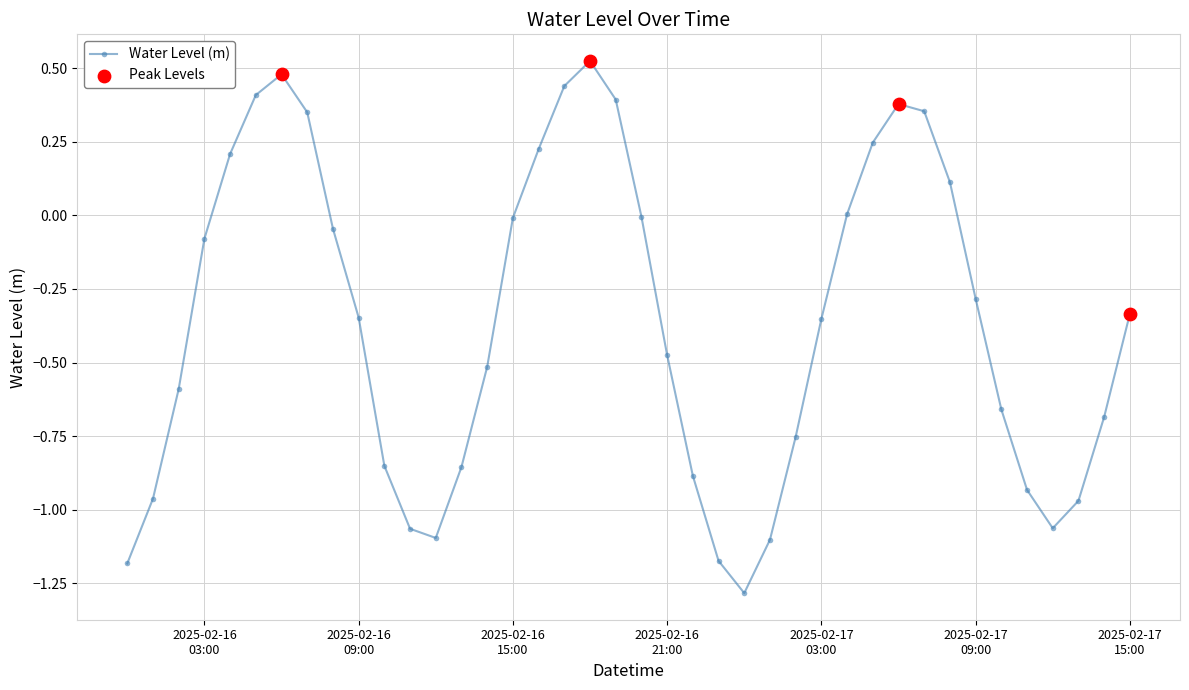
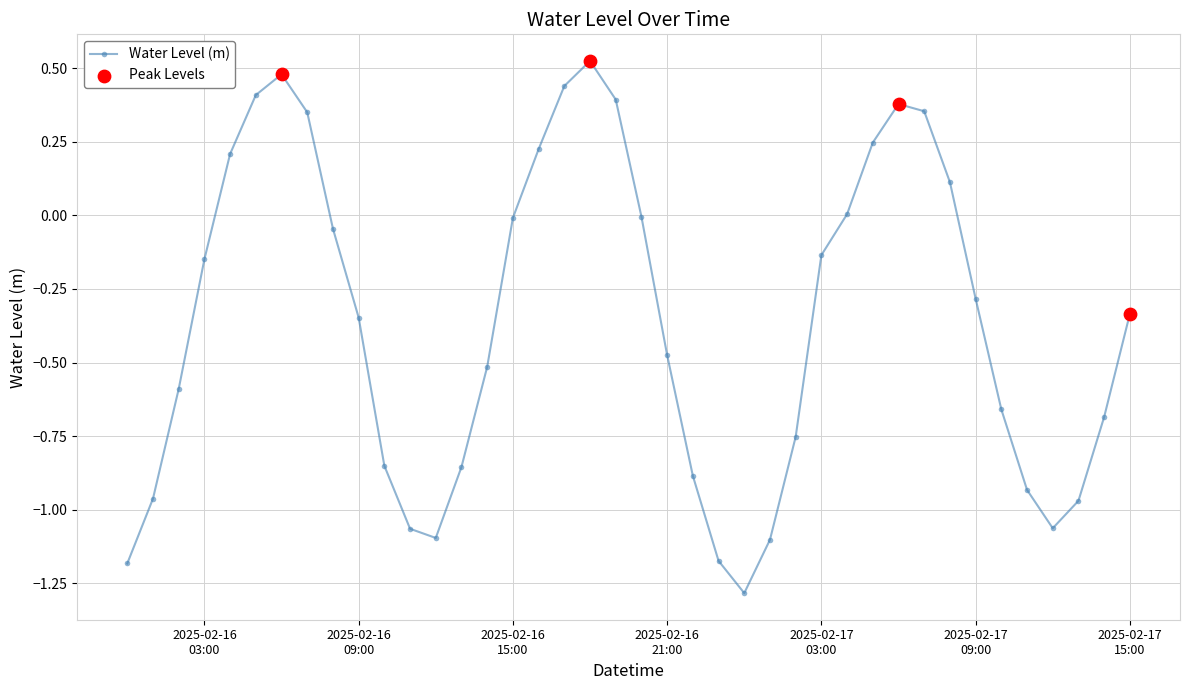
Water Level (m), 2025-02-16 03:00: -0.08 -> -0.15
Water Level (m), 2025-02-17 03:00: -0.35 -> -0.14
